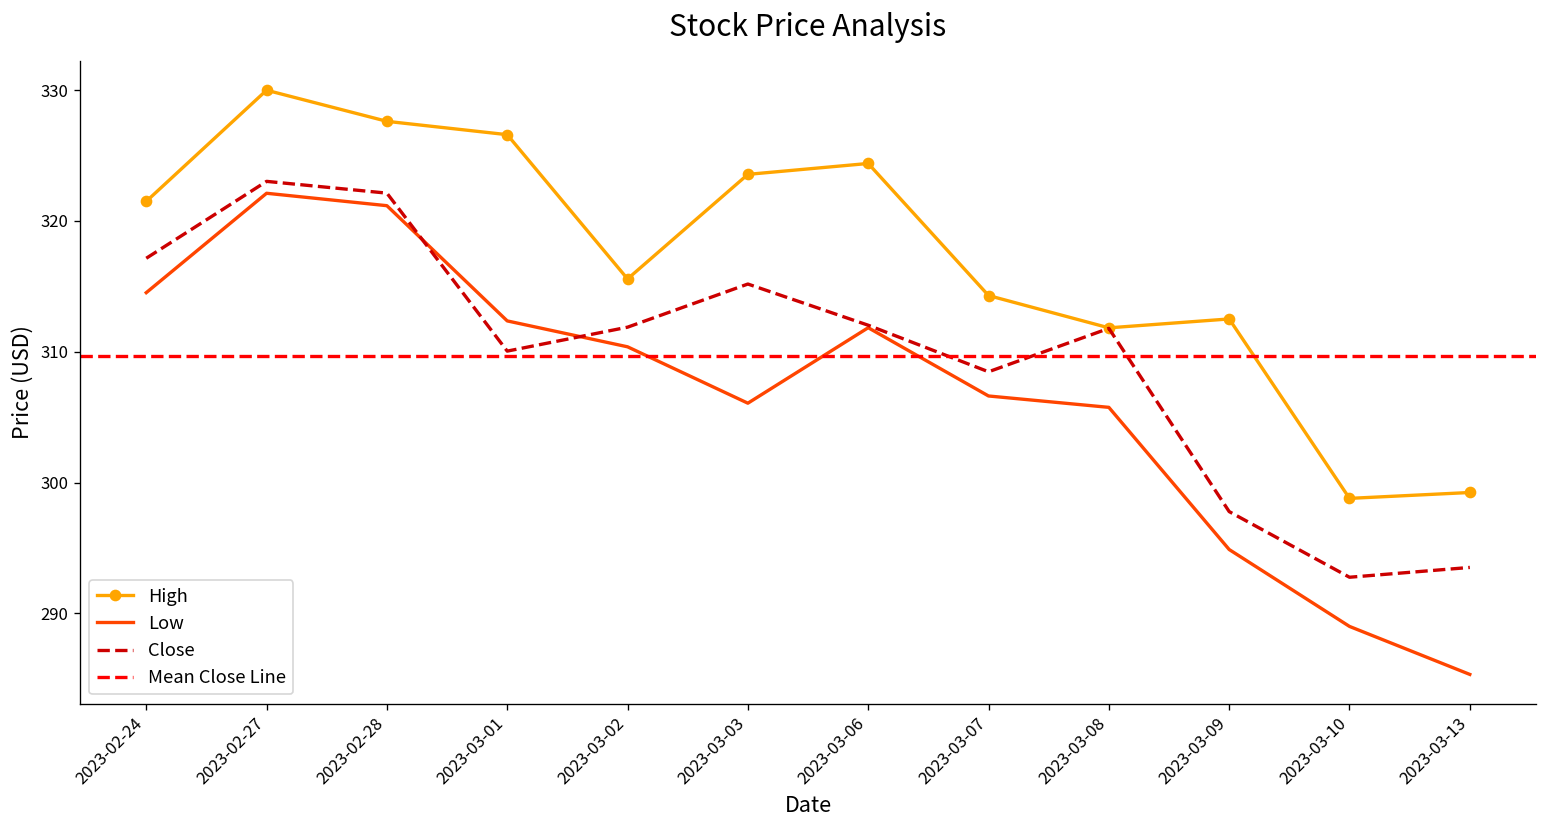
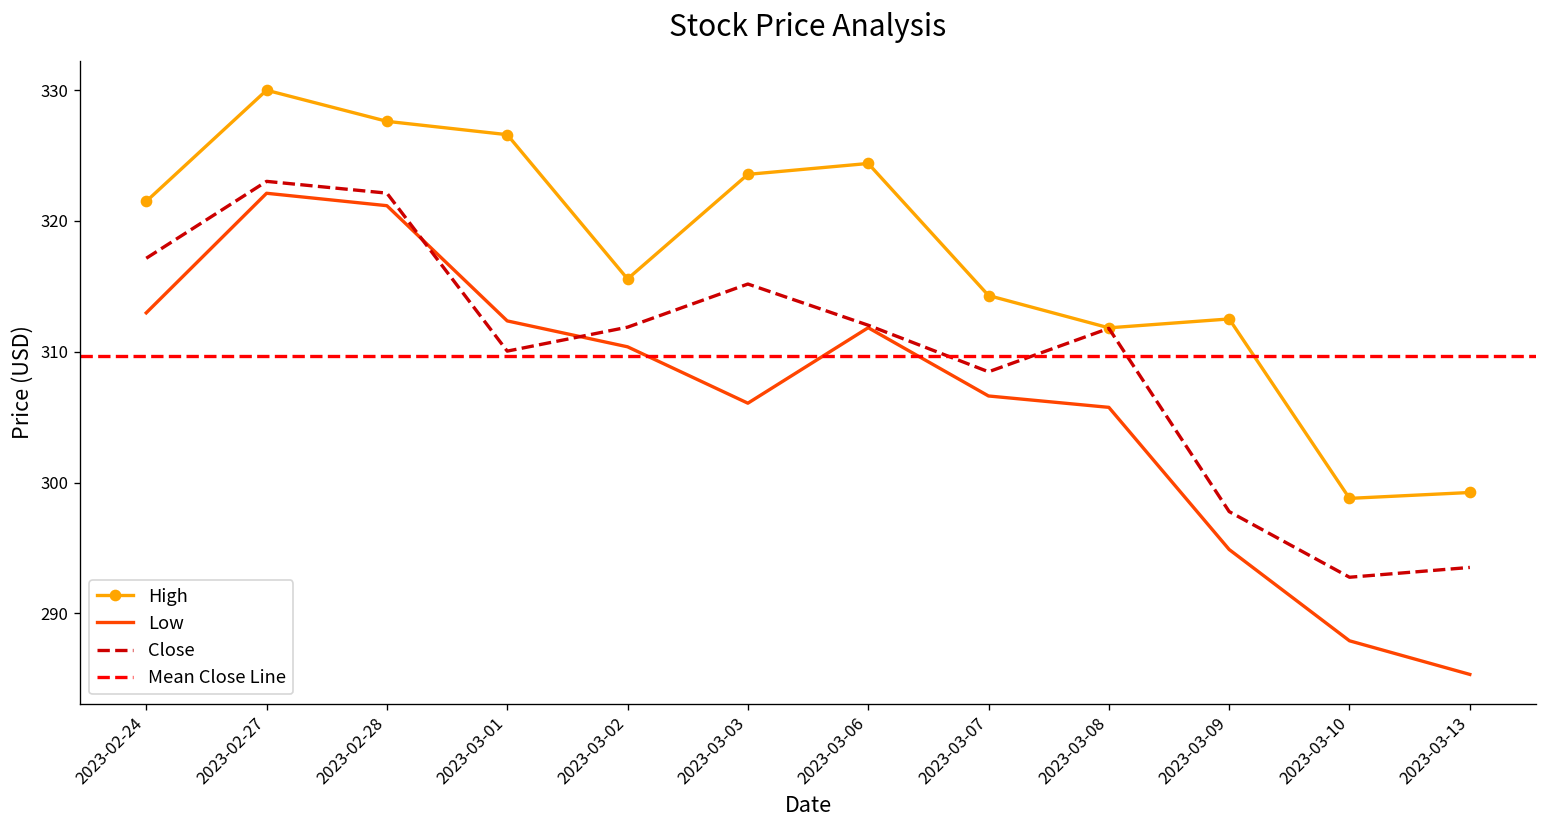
Low, 2023-02-24: 314.5 -> 313.0
Low, 2023-03-10: 289.0 -> 287.9
